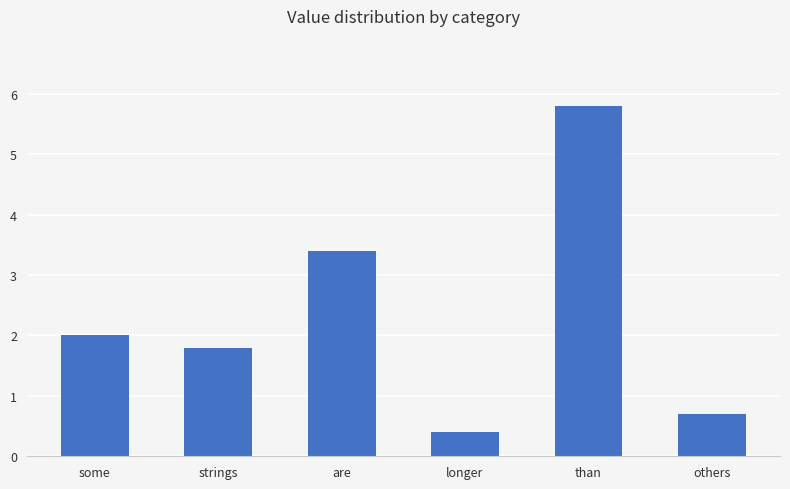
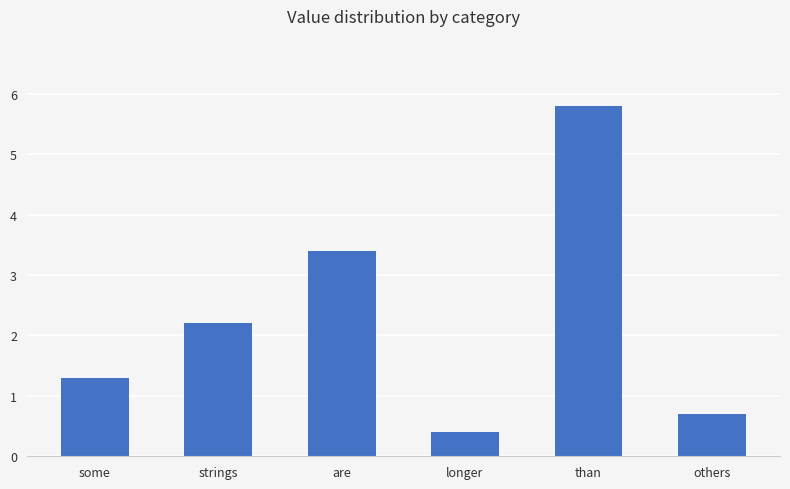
some: 2.0 -> 1.3
strings: 1.8 -> 2.2
